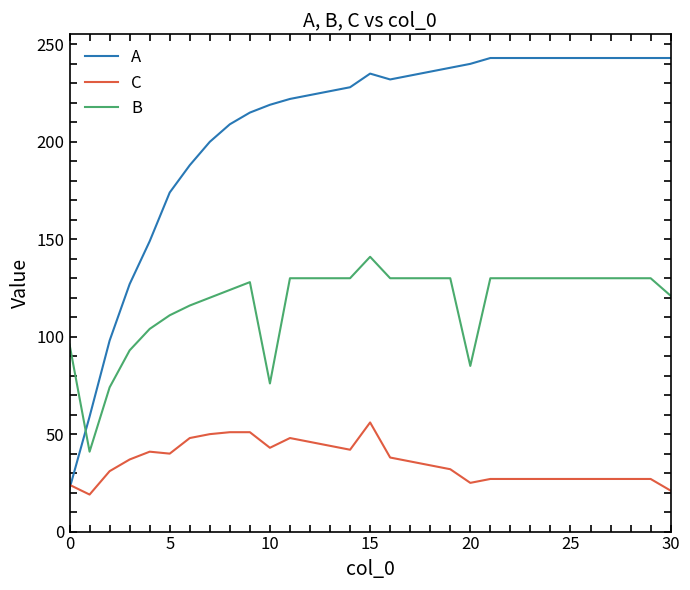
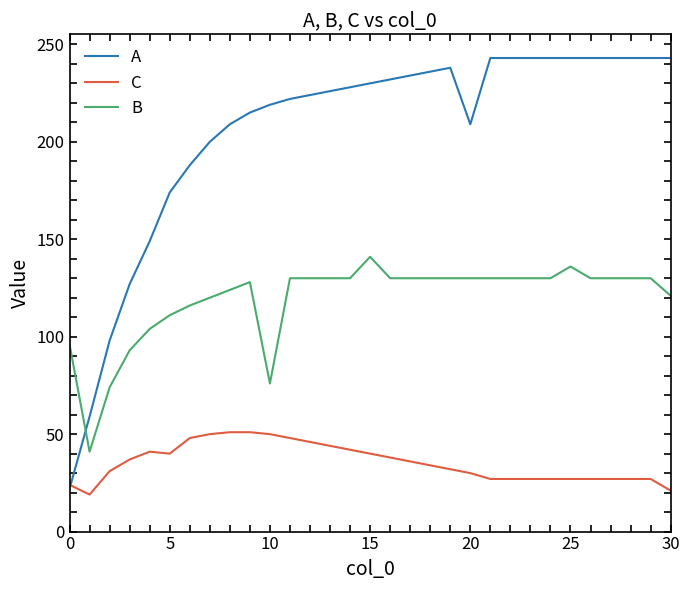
C, 10: 43 -> 50
A, 15: 235 -> 230
C, 15: 56 -> 40
A, 20: 240 -> 209
C, 20: 25 -> 30
B, 20: 85 -> 130
B, 25: 130 -> 136
